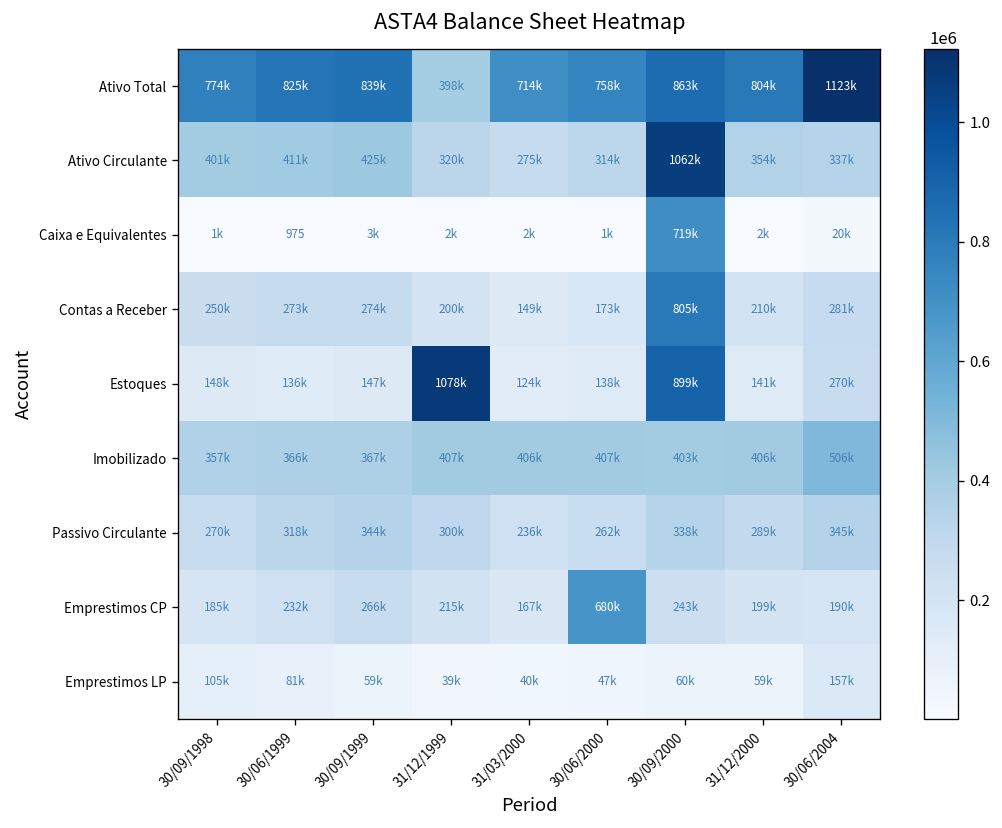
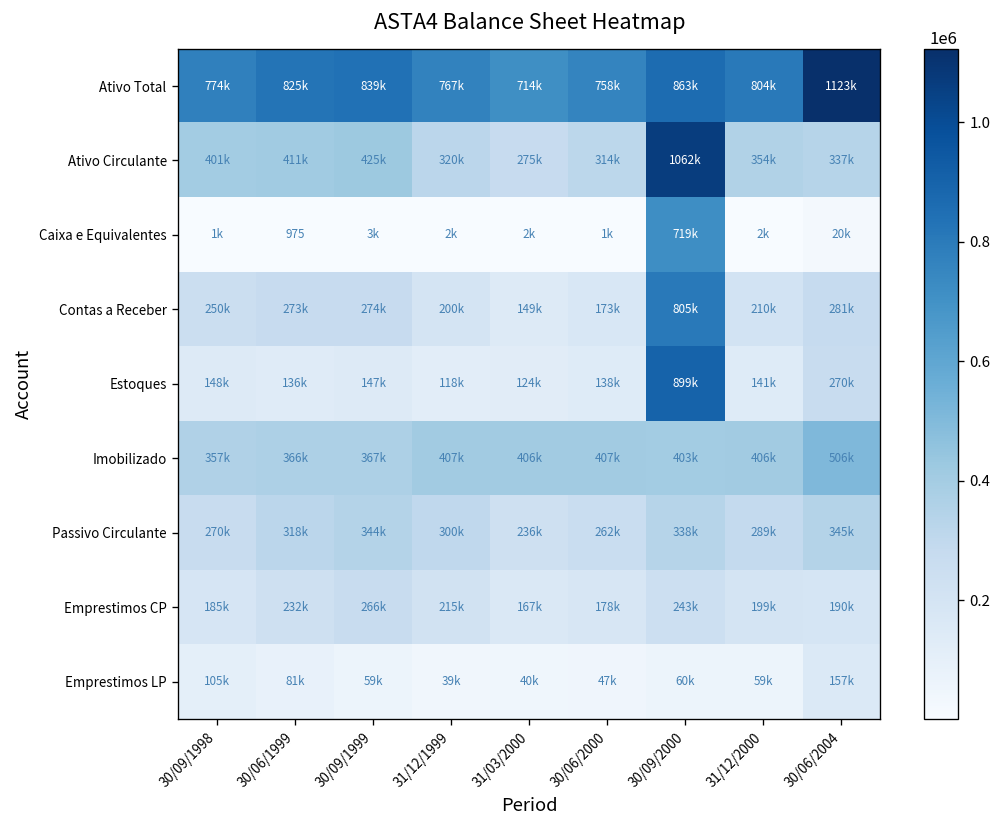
Ativo Total, 31/12/1999: 398k -> 767k
Estoques, 31/12/1999: 1078k -> 118k
Emprestimos CP, 30/06/2000: 680k -> 178k
